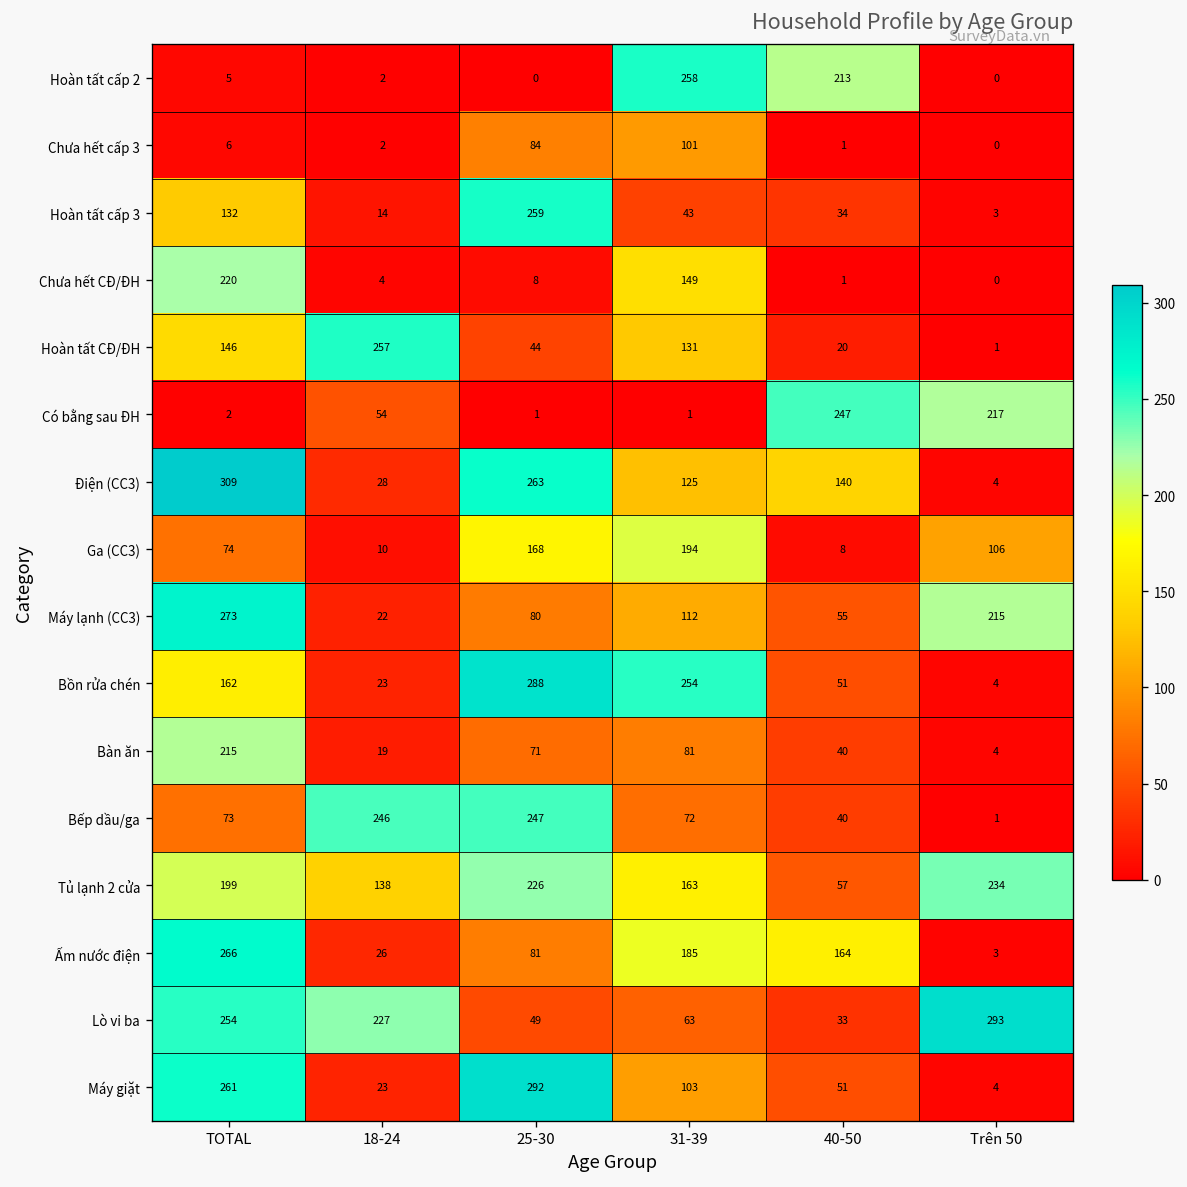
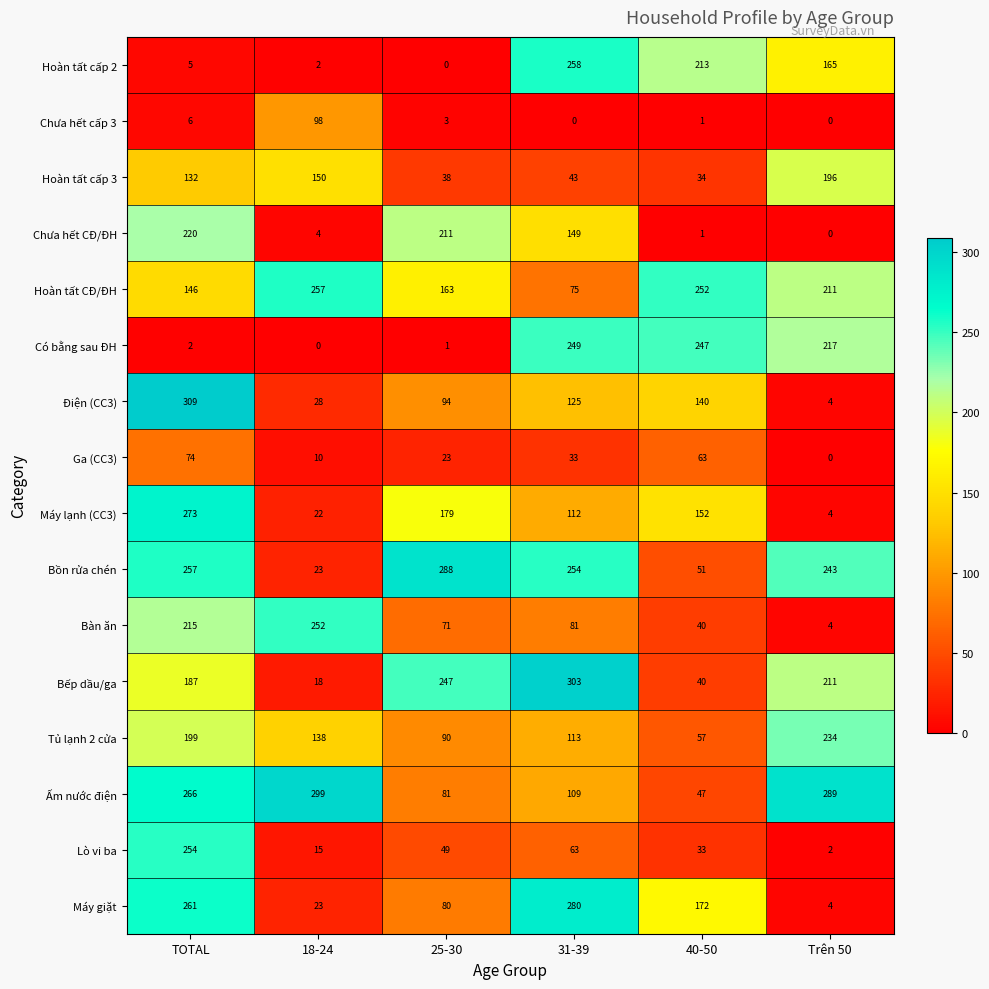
Hoàn tất cấp 2, Trên 50: 0 -> 165
Chưa hết cấp 3, 18-24: 2 -> 98
Chưa hết cấp 3, 25-30: 84 -> 3
Chưa hết cấp 3, 31-39: 101 -> 0
Hoàn tất cấp 3, 18-24: 14 -> 150
Hoàn tất cấp 3, 25-30: 259 -> 38
Hoàn tất cấp 3, Trên 50: 3 -> 196
Chưa hết CĐ/ĐH, 25-30: 8 -> 211
Hoàn tất CĐ/ĐH, 25-30: 44 -> 163
Hoàn tất CĐ/ĐH, 31-39: 131 -> 75
Hoàn tất CĐ/ĐH, 40-50: 20 -> 252
Hoàn tất CĐ/ĐH, Trên 50: 1 -> 211
Có bằng sau ĐH, 18-24: 54 -> 0
Có bằng sau ĐH, 31-39: 1 -> 249
Điện (CC3), 25-30: 263 -> 94
Ga (CC3), 25-30: 168 -> 23
Ga (CC3), 31-39: 194 -> 33
Ga (CC3), 40-50: 8 -> 63
Ga (CC3), Trên 50: 106 -> 0
Máy lạnh (CC3), 25-30: 80 -> 179
Máy lạnh (CC3), 40-50: 55 -> 152
Máy lạnh (CC3), Trên 50: 215 -> 4
Bồn rửa chén, TOTAL: 162 -> 257
Bồn rửa chén, Trên 50: 4 -> 243
Bàn ăn, 18-24: 19 -> 252
Bếp dầu/ga, TOTAL: 73 -> 187
Bếp dầu/ga, 18-24: 246 -> 18
Bếp dầu/ga, 31-39: 72 -> 303
Bếp dầu/ga, Trên 50: 1 -> 211
Tủ lạnh 2 cửa, 25-30: 226 -> 90
Tủ lạnh 2 cửa, 31-39: 163 -> 113
Ấm nước điện, 18-24: 26 -> 299
Ấm nước điện, 31-39: 185 -> 109
Ấm nước điện, 40-50: 164 -> 47
Ấm nước điện, Trên 50: 3 -> 289
Lò vi ba, 18-24: 227 -> 15
Lò vi ba, Trên 50: 293 -> 2
Máy giặt, 25-30: 292 -> 80
Máy giặt, 31-39: 103 -> 280
Máy giặt, 40-50: 51 -> 172
